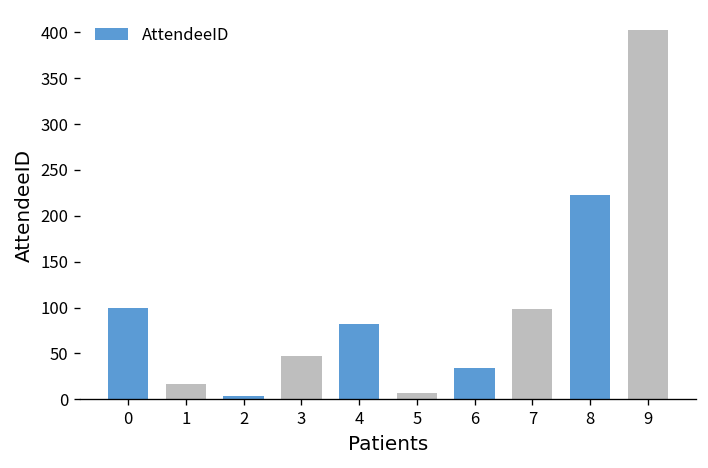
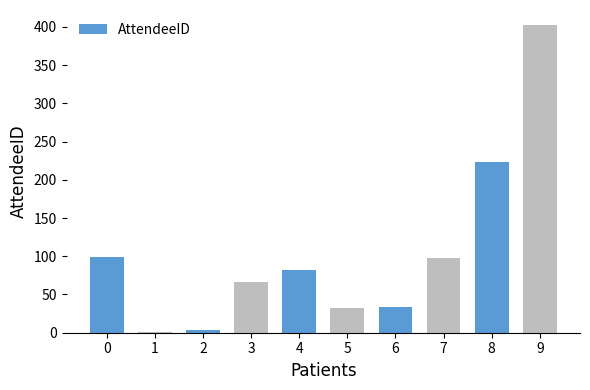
1: 20 -> 0
3: 50 -> 70
5: 10 -> 30
